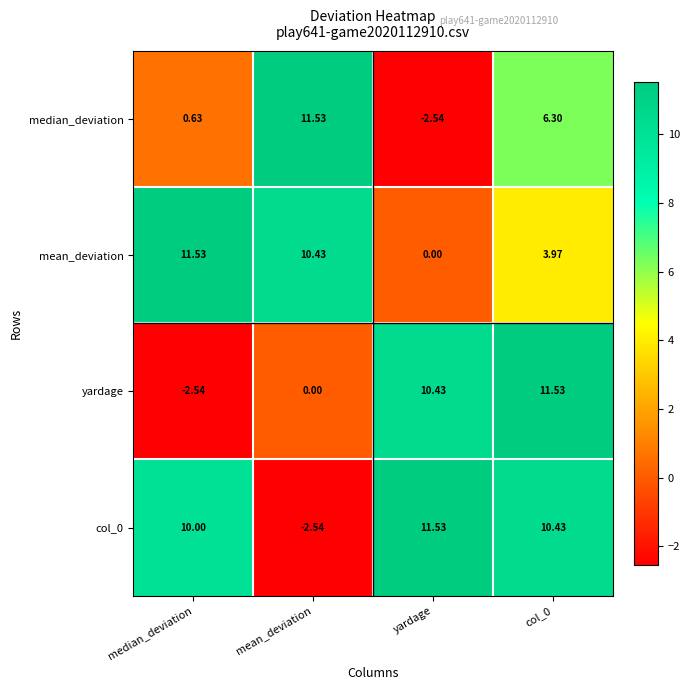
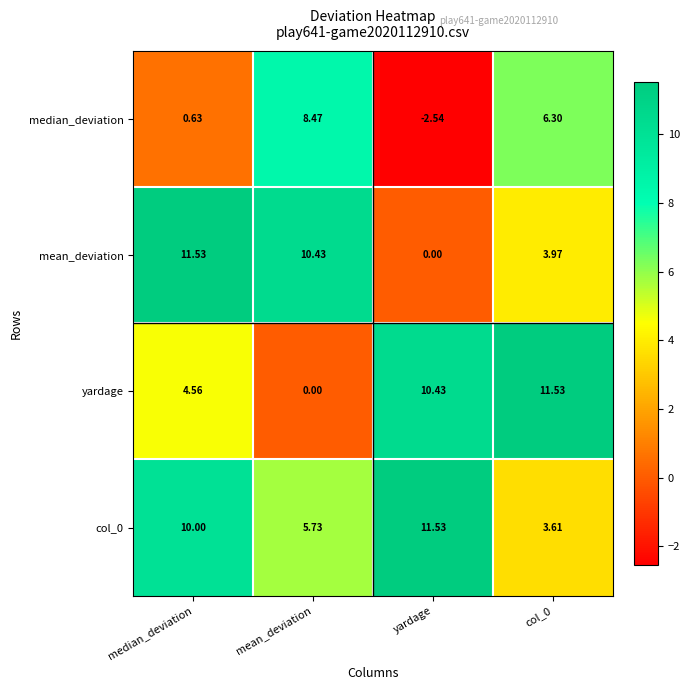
median_deviation, mean_deviation: 11.53 -> 8.47
yardage, median_deviation: -2.54 -> 4.56
col_0, mean_deviation: -2.54 -> 5.73
col_0, col_0: 10.43 -> 3.61
